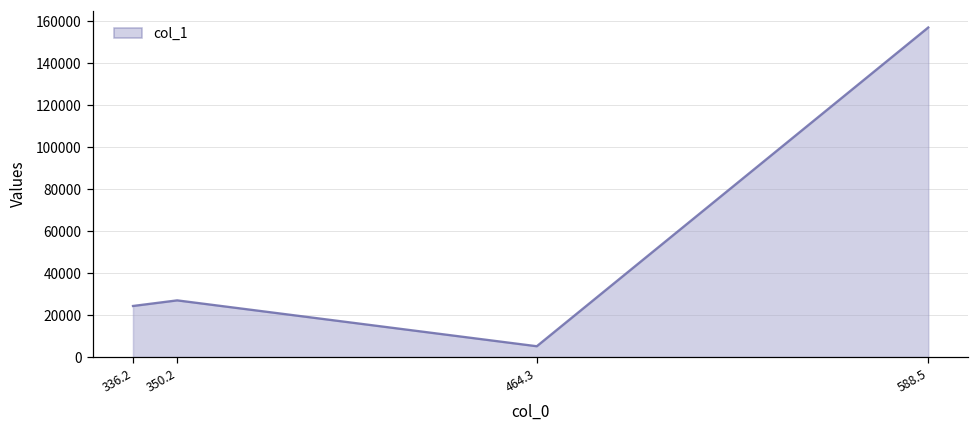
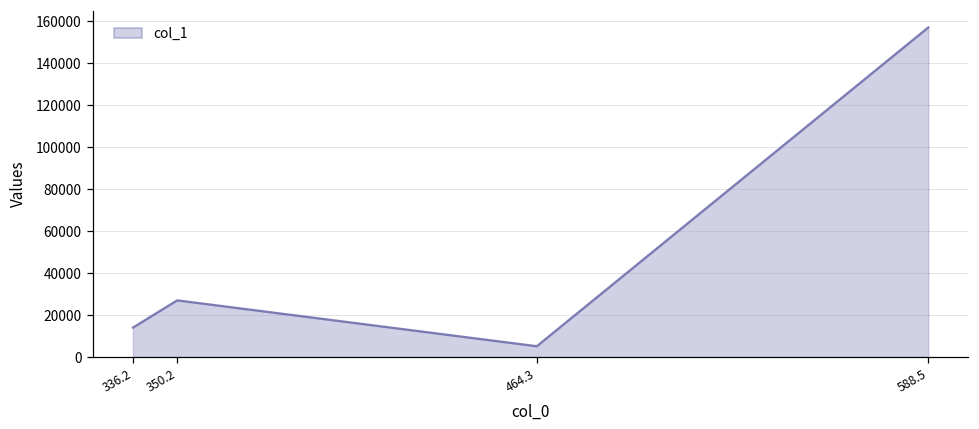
336.2: 24000 -> 14000
